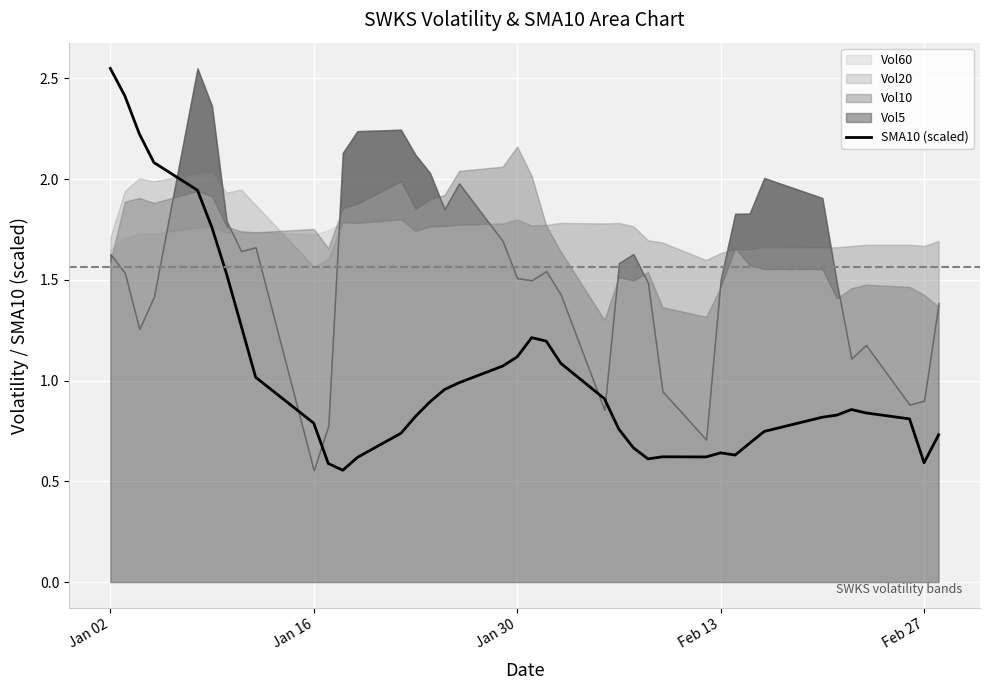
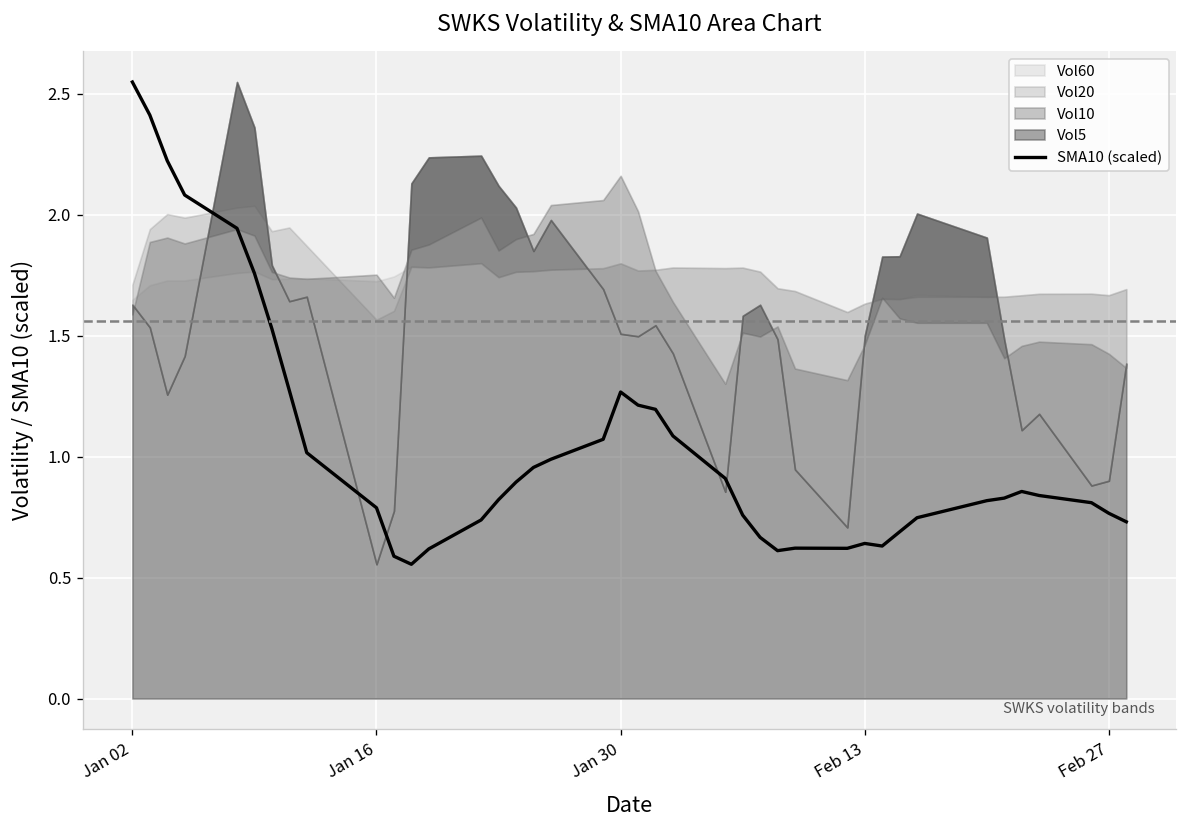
SMA10 (scaled), Jan 30: 1.12 -> 1.27
SMA10 (scaled), Feb 27: 0.59 -> 0.77
